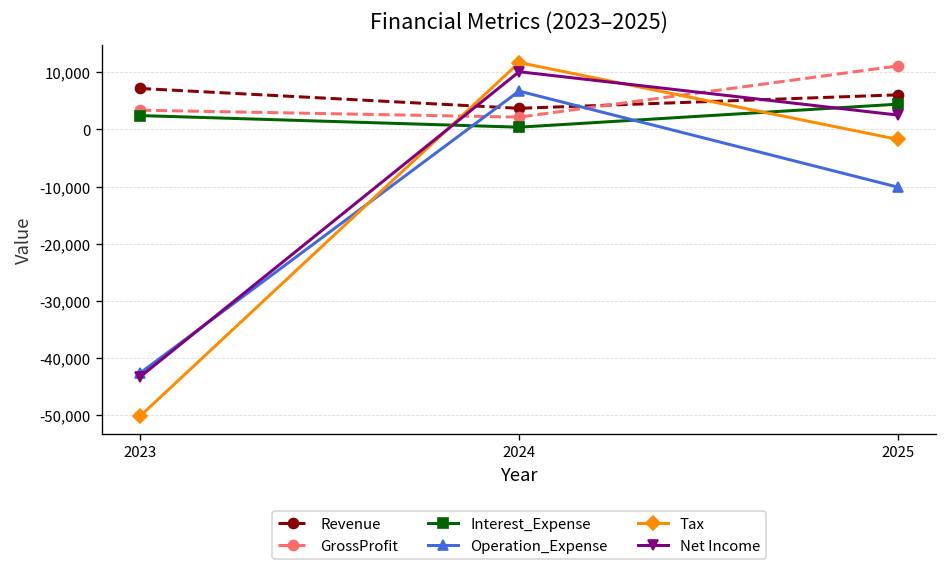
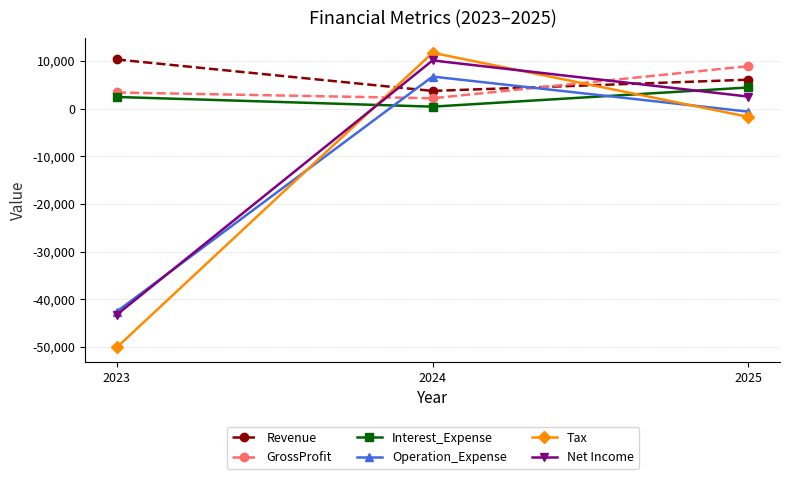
Revenue, 2023: 7,000 -> 10,000
GrossProfit, 2025: 11,000 -> 9,000
Operation_Expense, 2025: -10,000 -> -1,000
